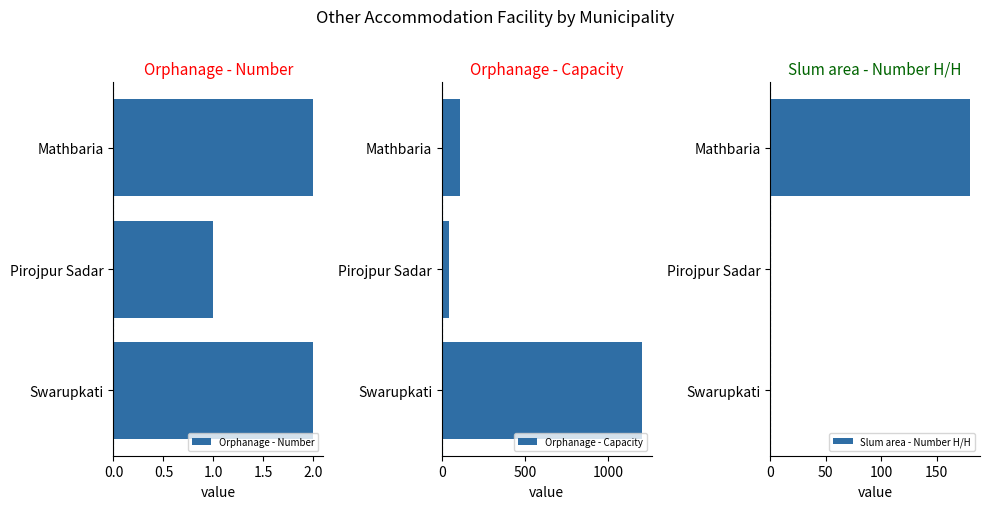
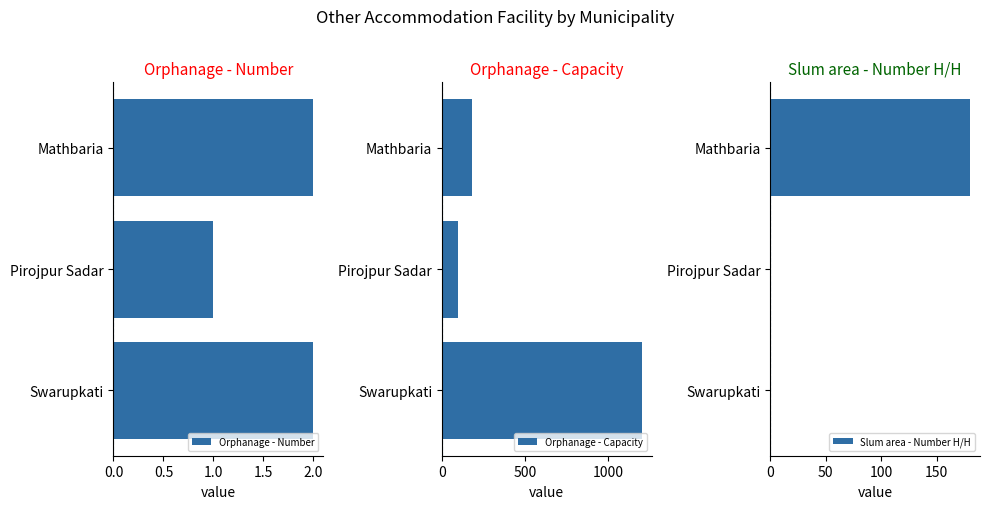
Orphanage - Capacity, Mathbaria: 110 -> 180
Orphanage - Capacity, Pirojpur Sadar: 50 -> 100
